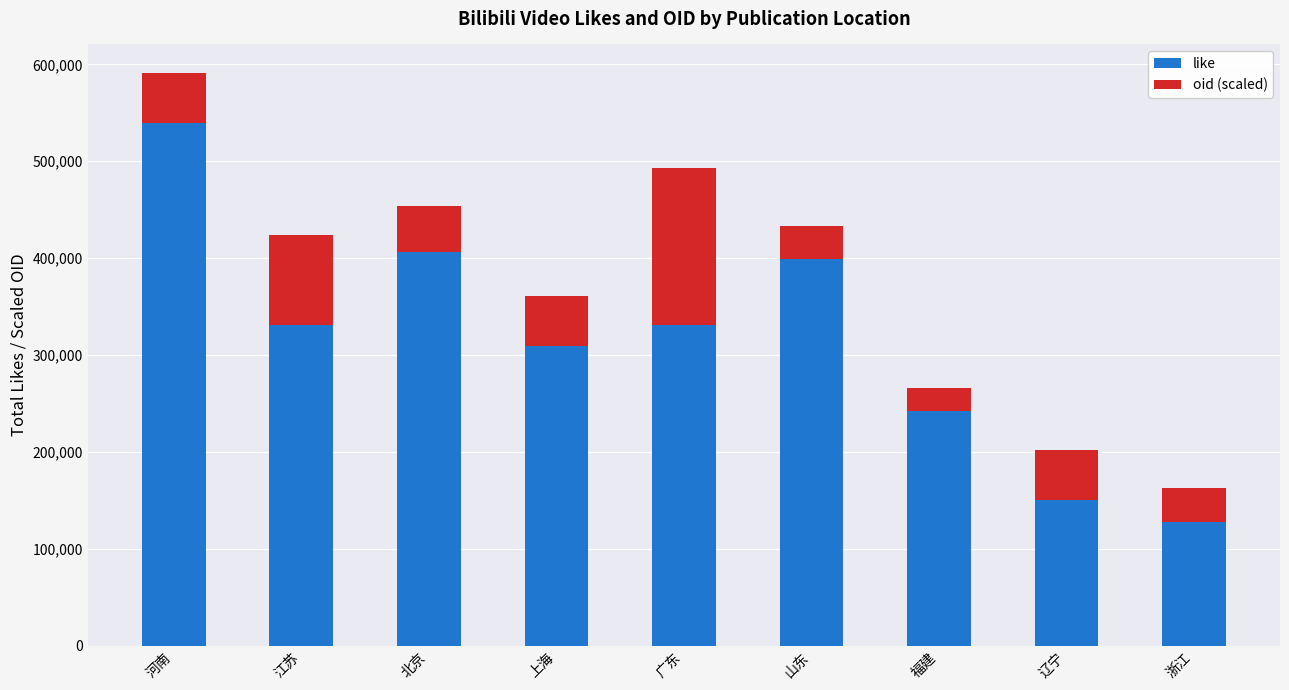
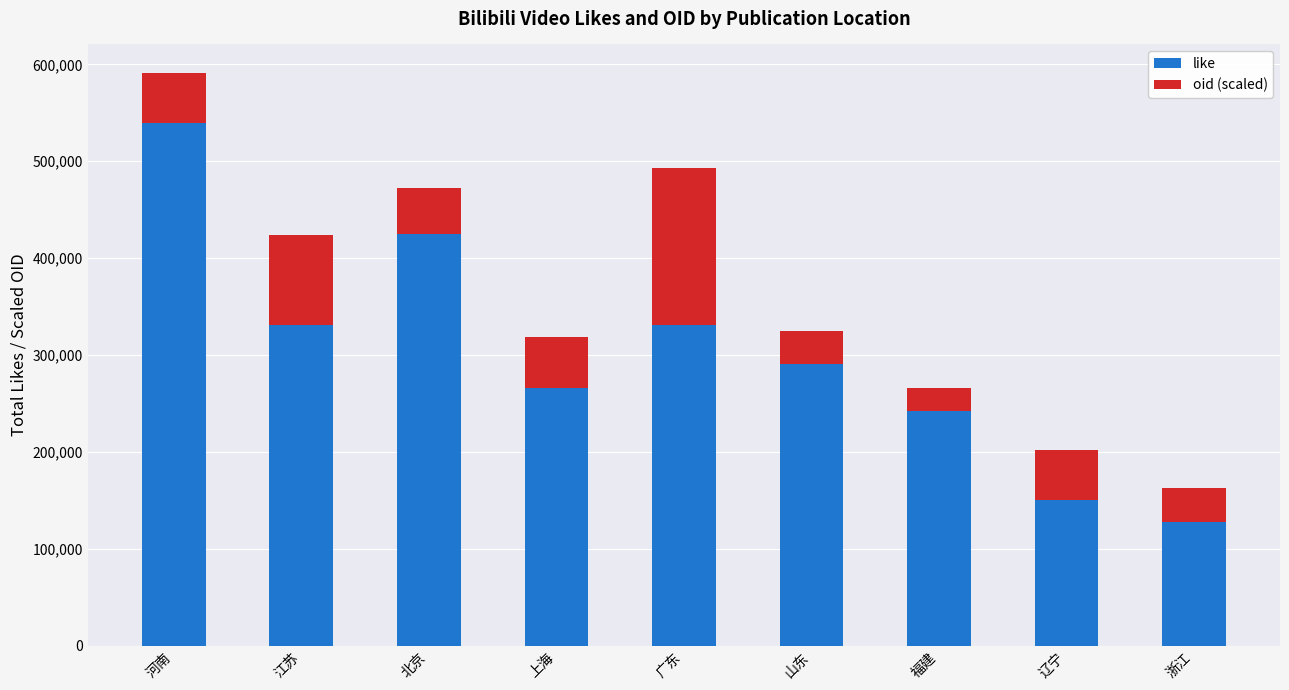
like, 北京: 410,000 -> 420,000
like, 上海: 310,000 -> 270,000
like, 山东: 400,000 -> 290,000
